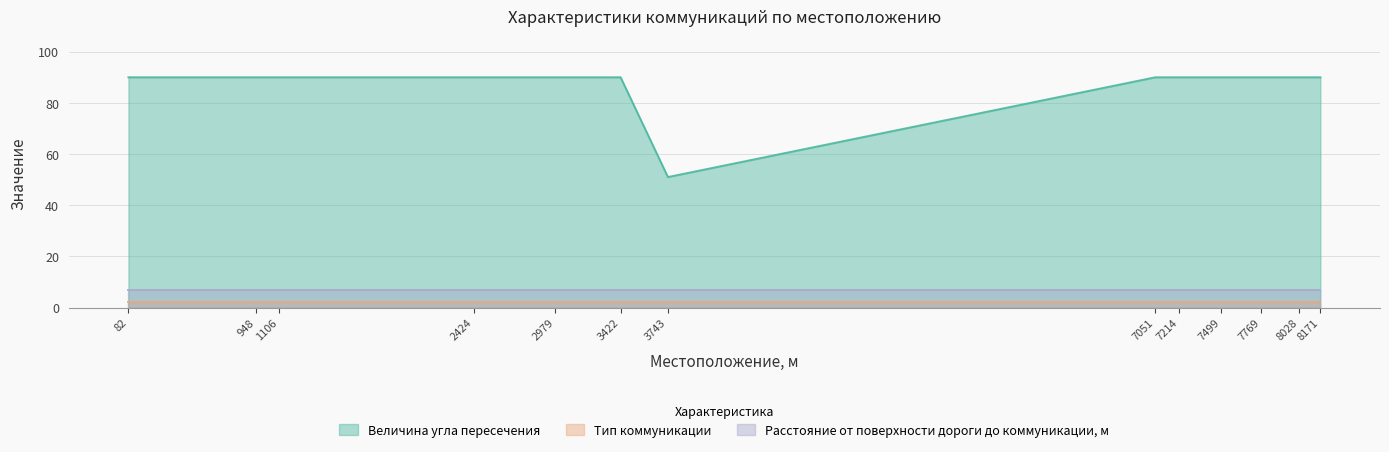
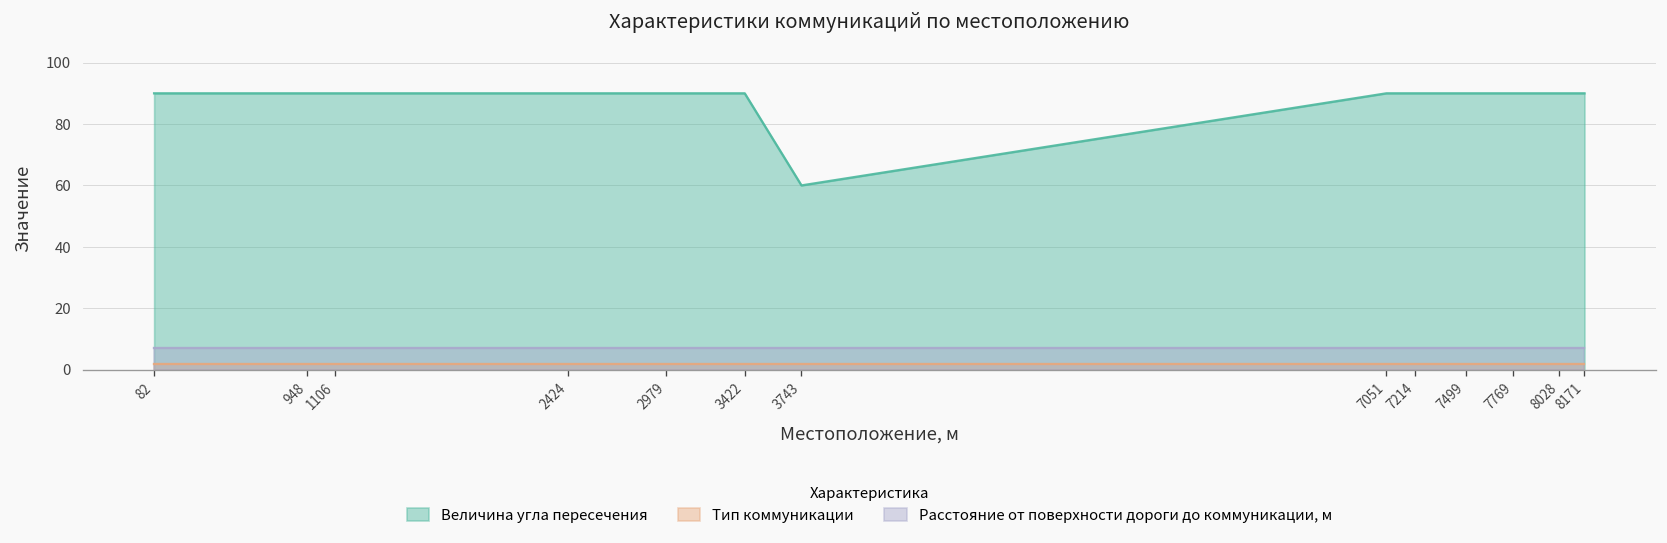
Величина угла пересечения, 3743: 51 -> 60
